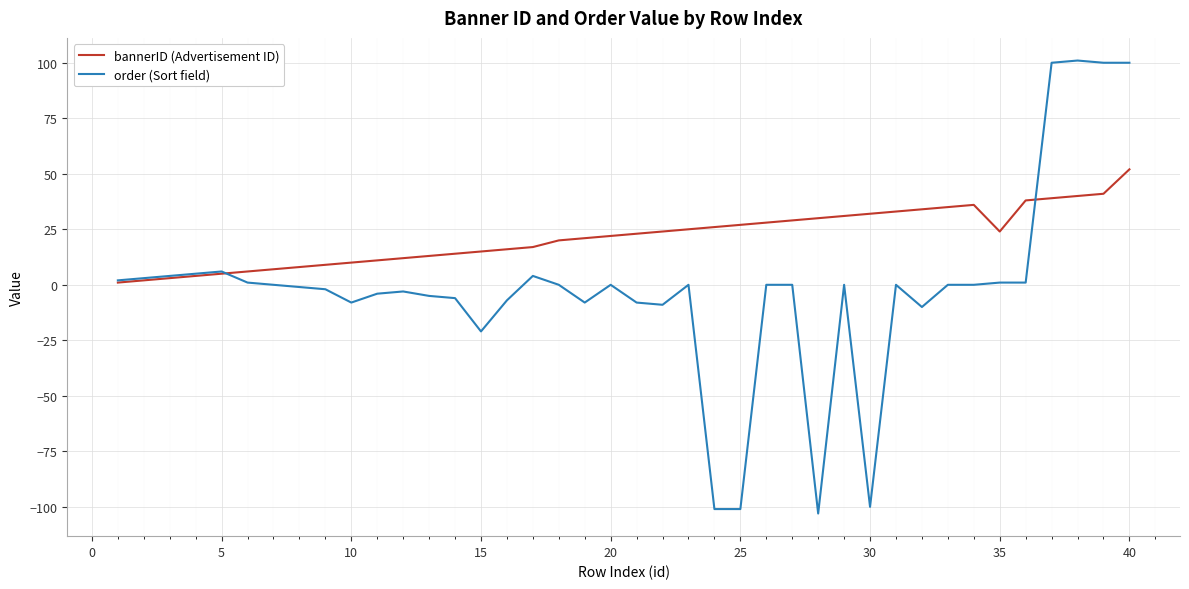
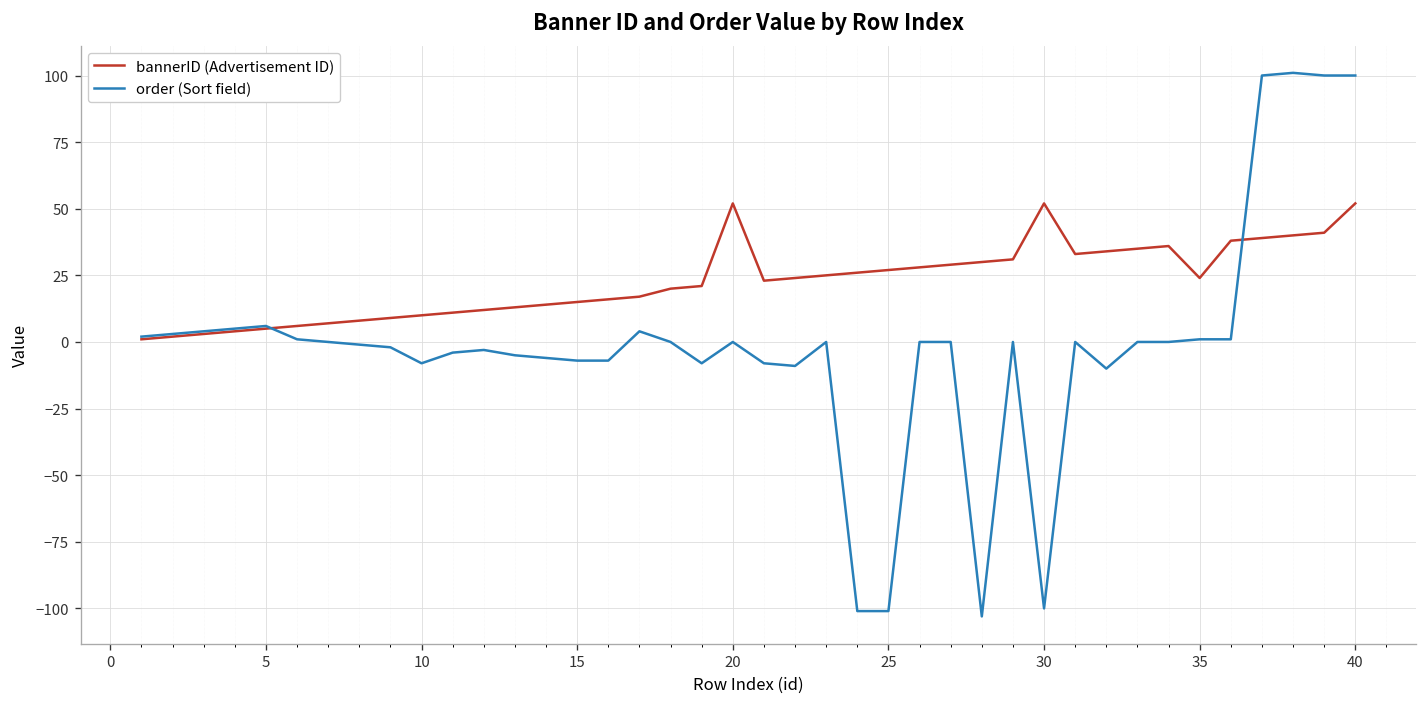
order (Sort field), 15: -21 -> -7
bannerID (Advertisement ID), 20: 22 -> 52
bannerID (Advertisement ID), 30: 32 -> 52
